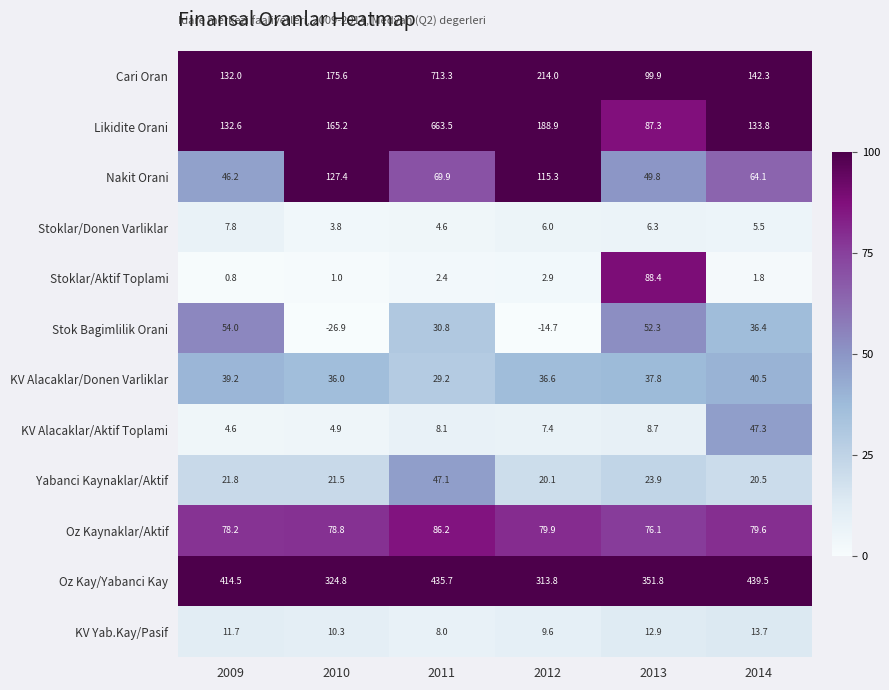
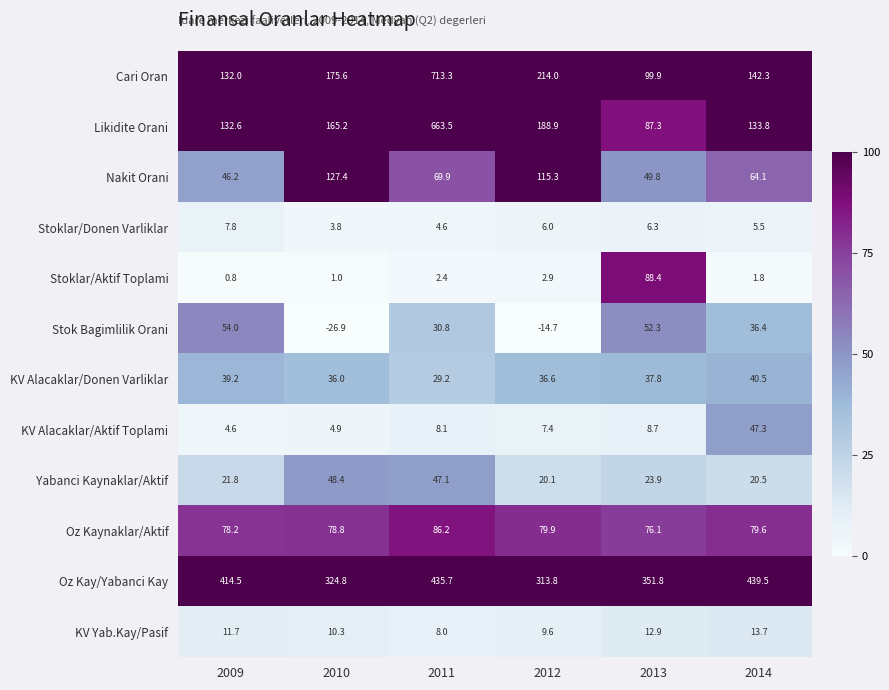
Yabanci Kaynaklar/Aktif, 2010: 21.5 -> 48.4
